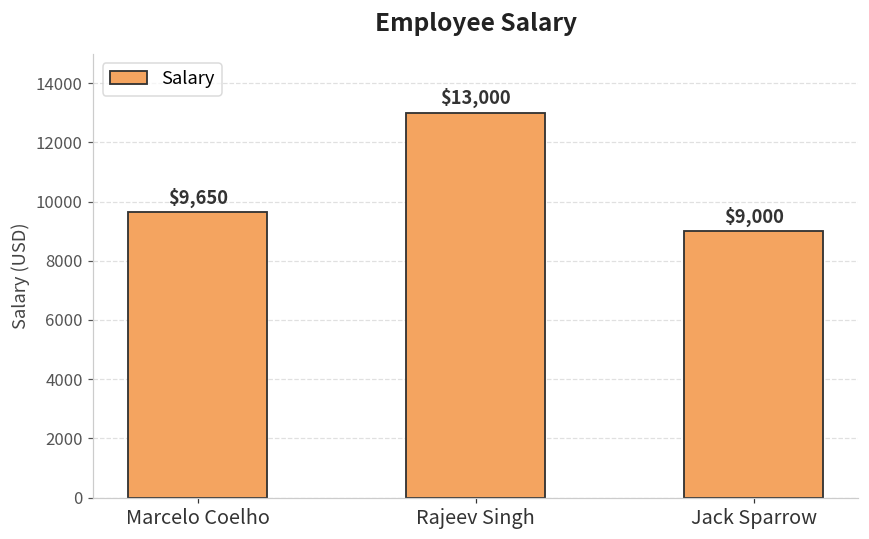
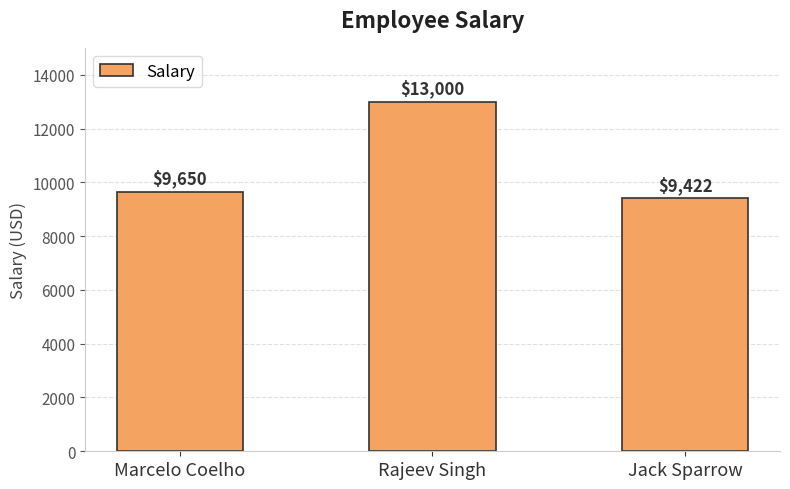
Jack Sparrow: $9,000 -> $9,422
